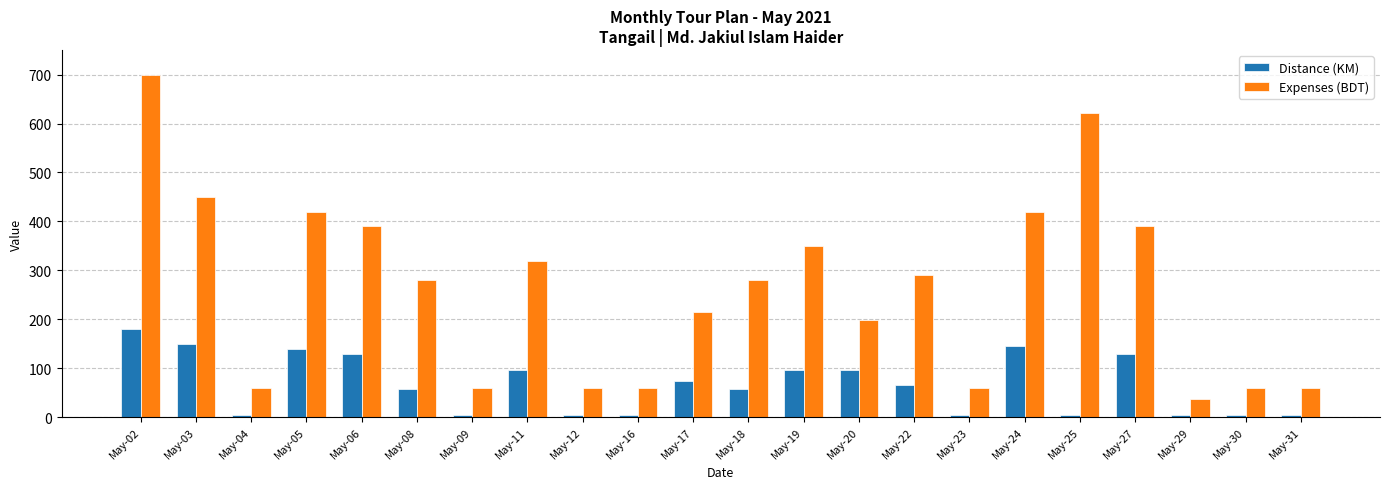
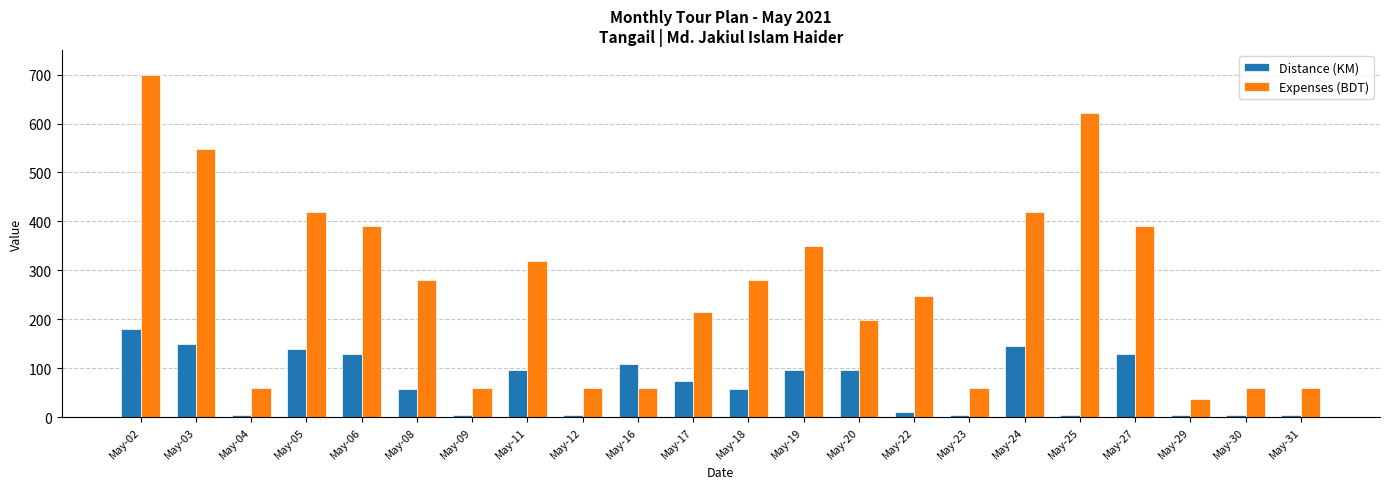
Expenses (BDT), May-03: 450 -> 550
Distance (KM), May-16: 0 -> 110
Distance (KM), May-22: 70 -> 10
Expenses (BDT), May-22: 290 -> 250
